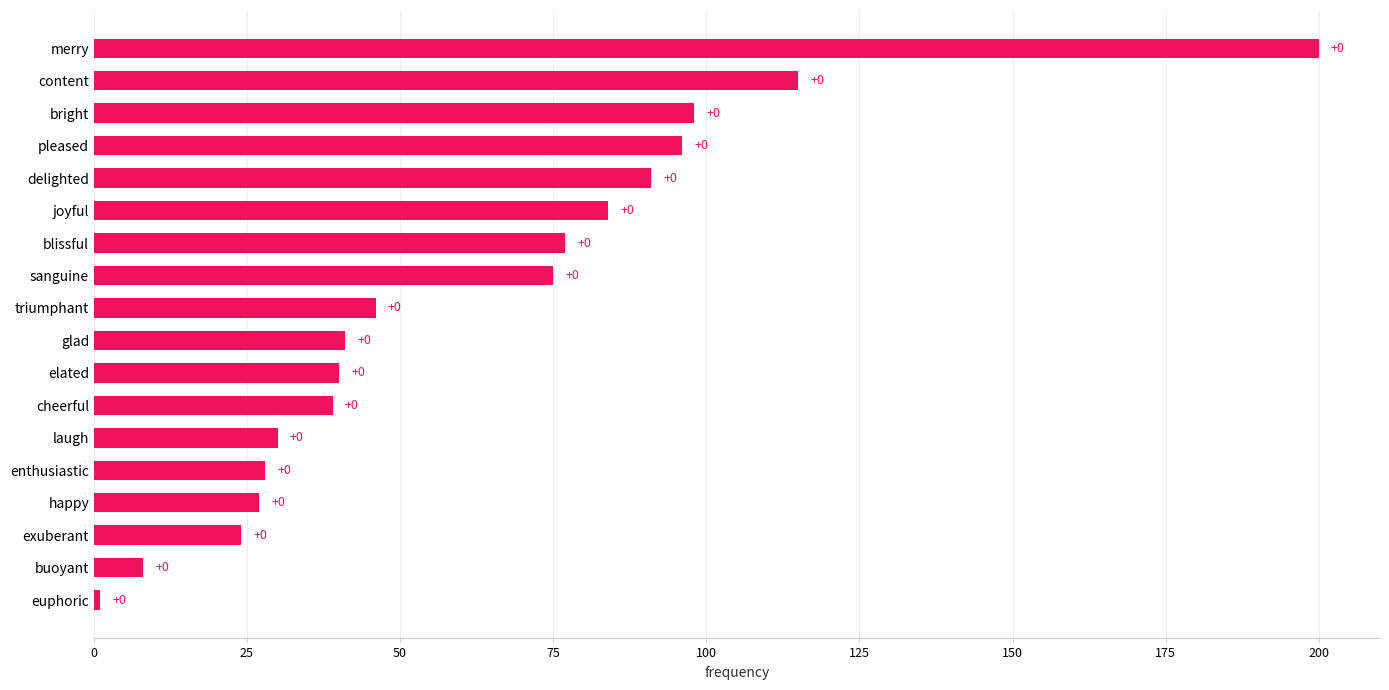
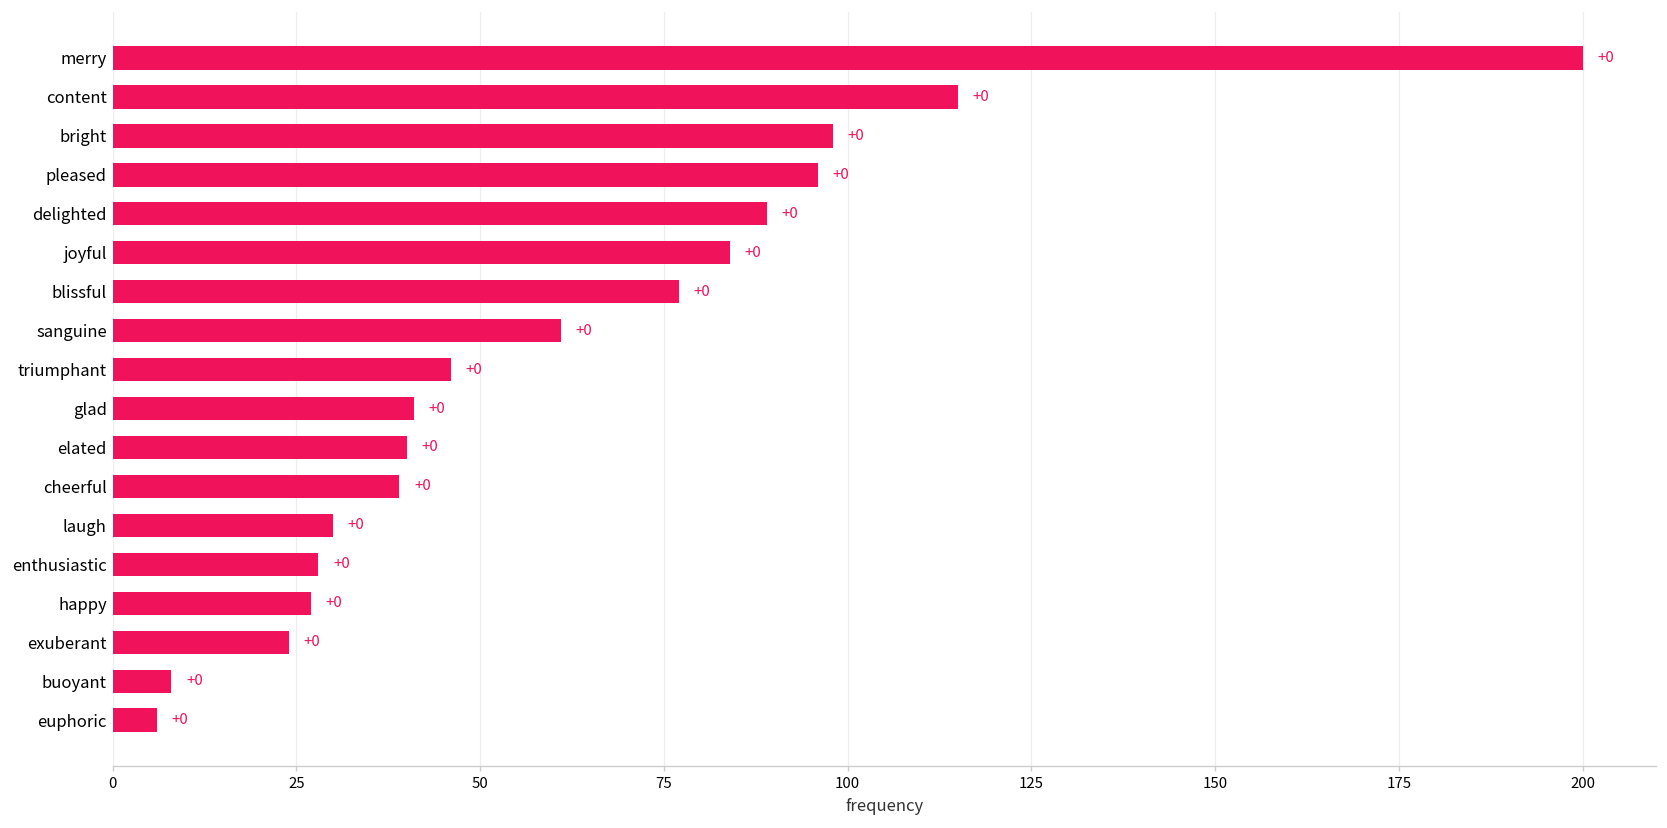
delighted: 91 -> 89
sanguine: 75 -> 61
euphoric: 1 -> 6
